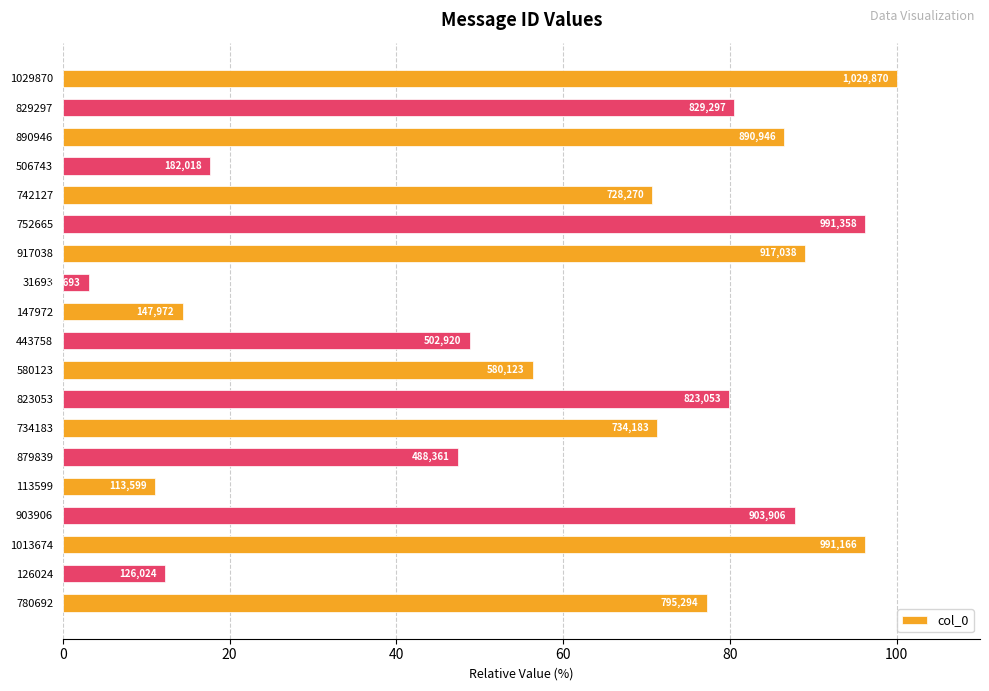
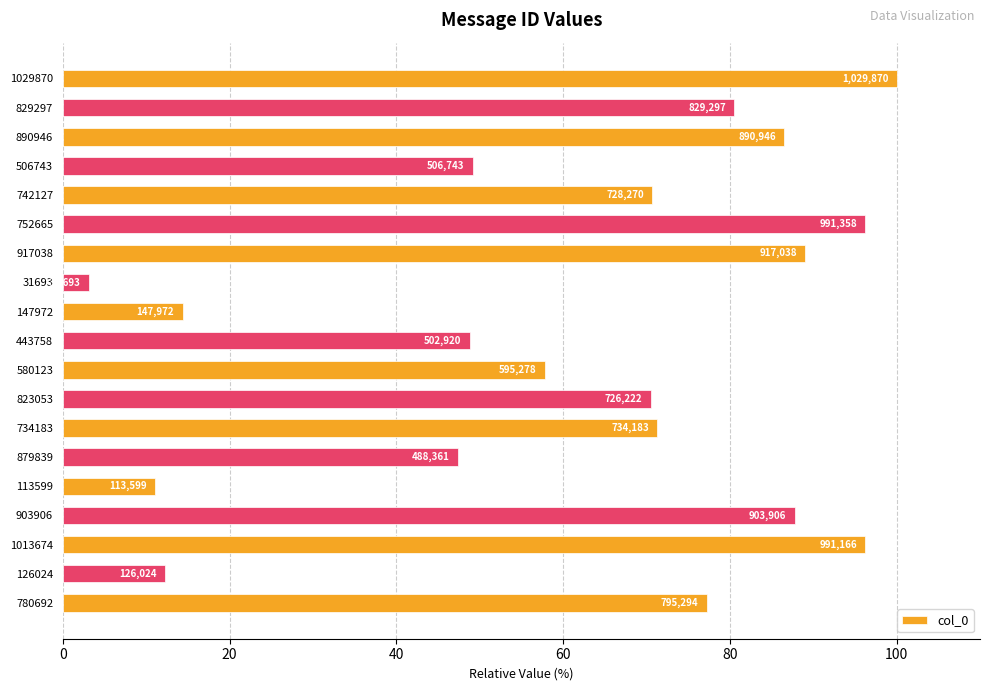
506743: 182,018 -> 506,743
580123: 580,123 -> 595,278
823053: 823,053 -> 726,222
